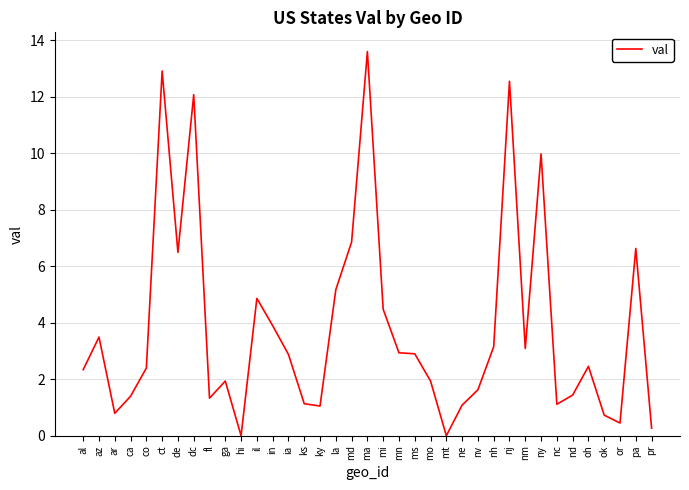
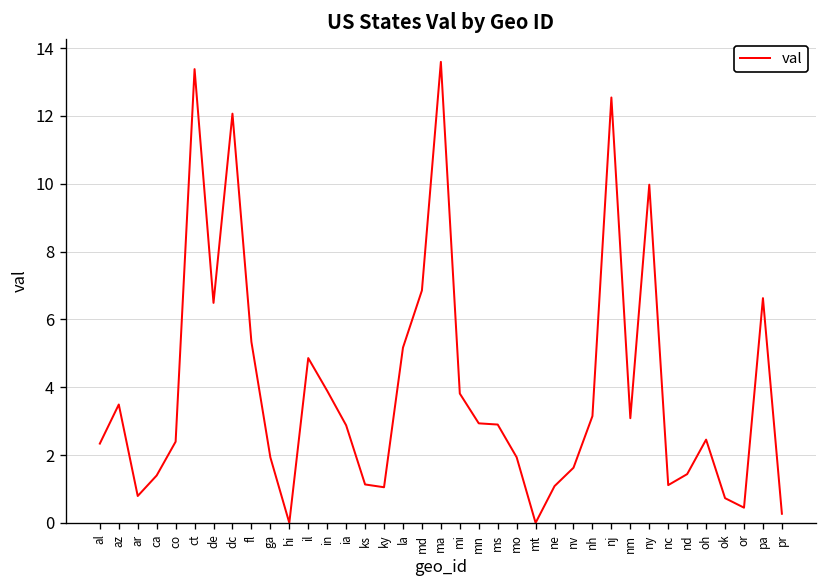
ct: 12.9 -> 13.4
fl: 1.3 -> 5.3
mi: 4.5 -> 3.8
